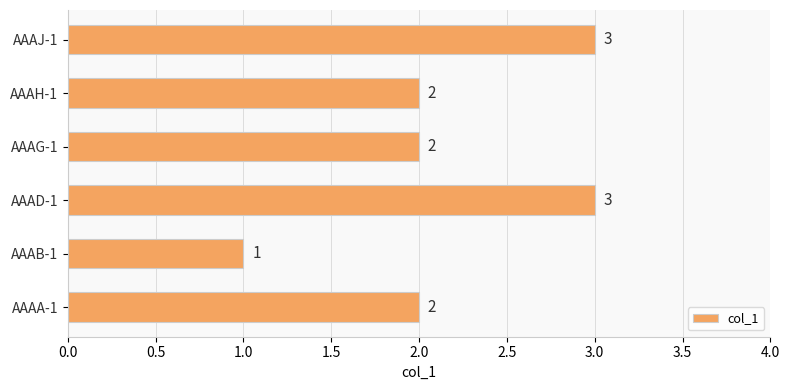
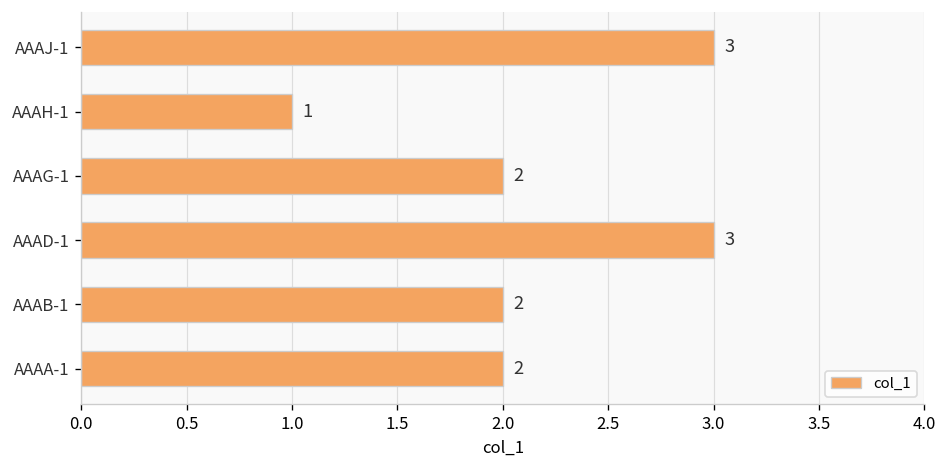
AAAH-1: 2 -> 1
AAAB-1: 1 -> 2
